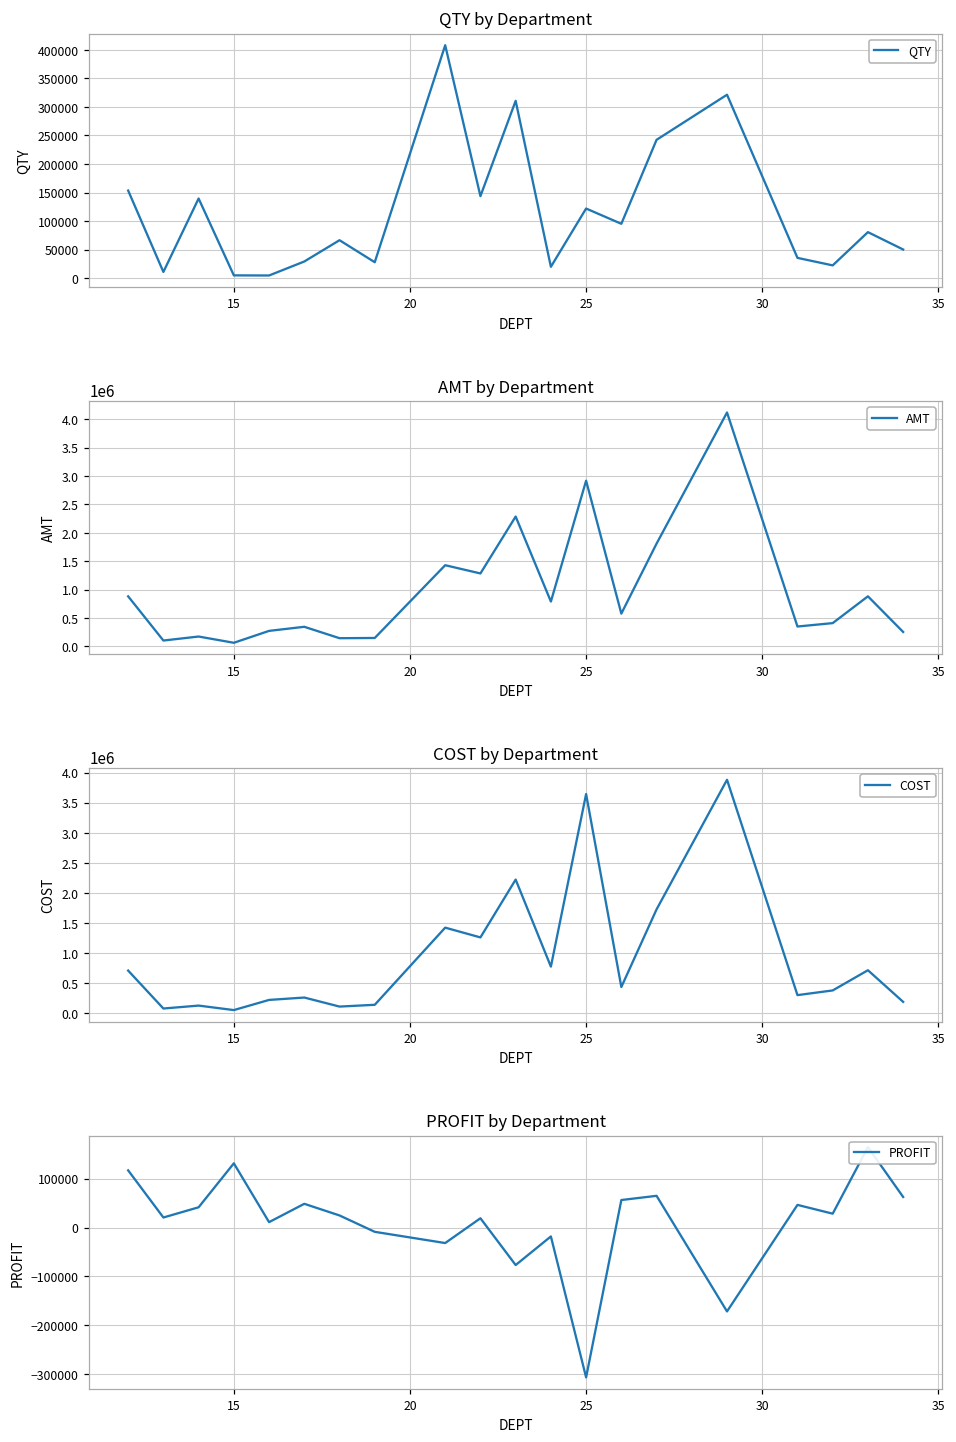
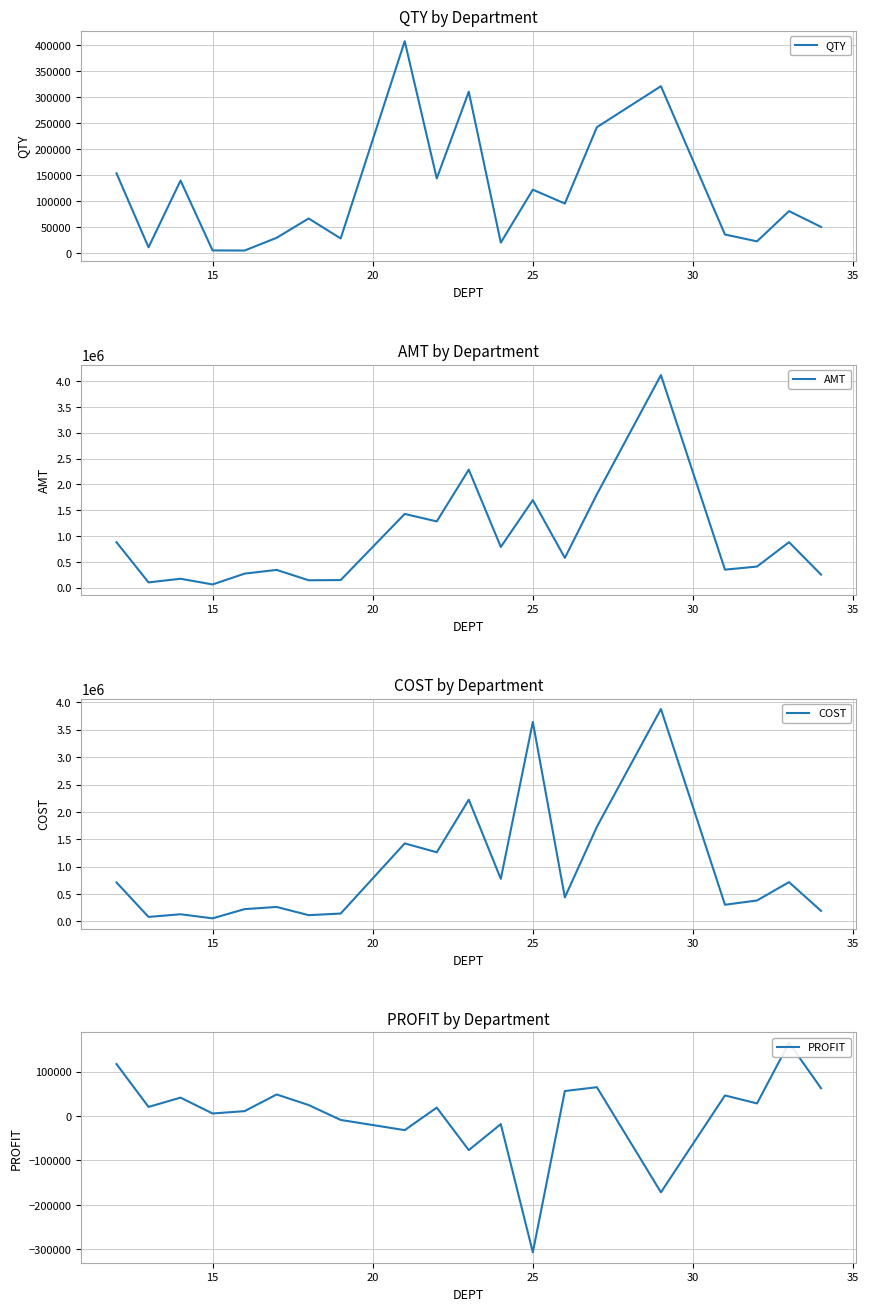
AMT by Department, 25: 2900000 -> 1700000
PROFIT by Department, 15: 130000 -> 10000
